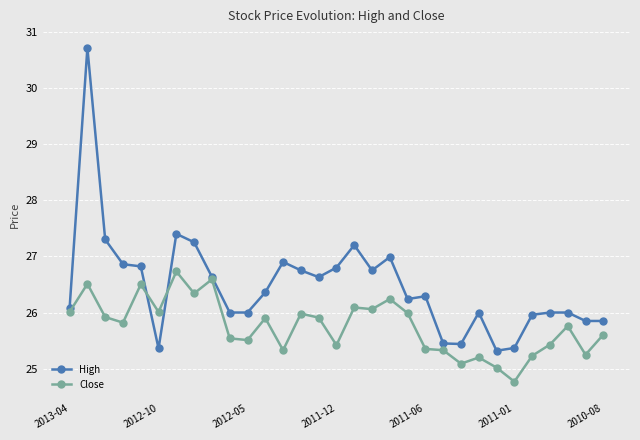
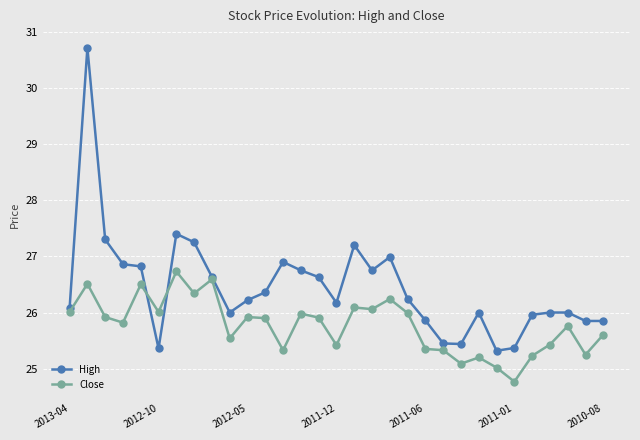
High, 2012-05: 26.0 -> 26.2
Close, 2012-05: 25.5 -> 25.9
High, 2011-12: 26.8 -> 26.2
High, 2011-06: 26.3 -> 25.9
